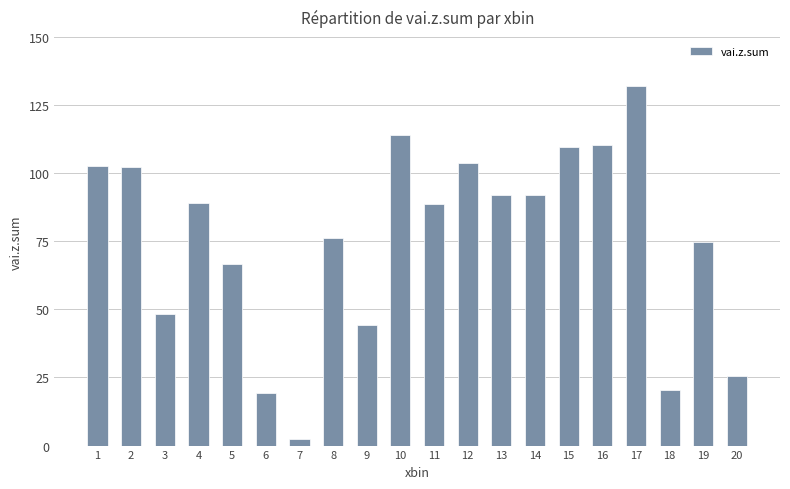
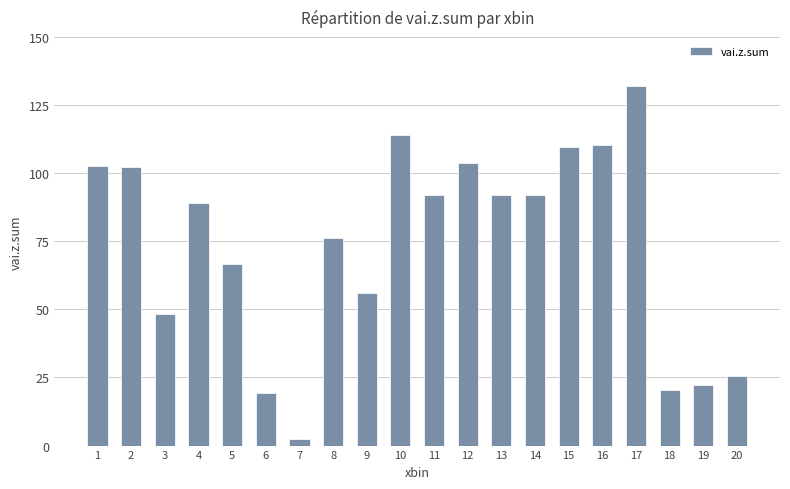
9: 44 -> 56
11: 89 -> 92
19: 75 -> 22
